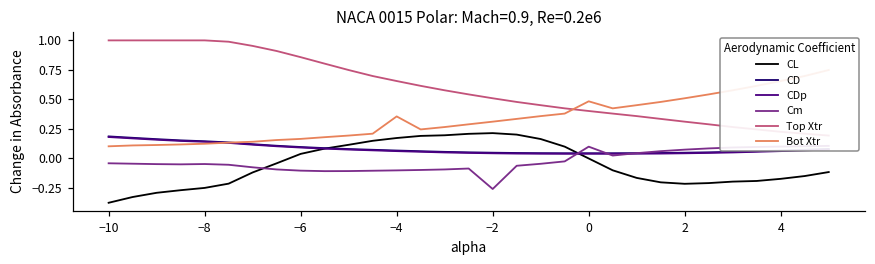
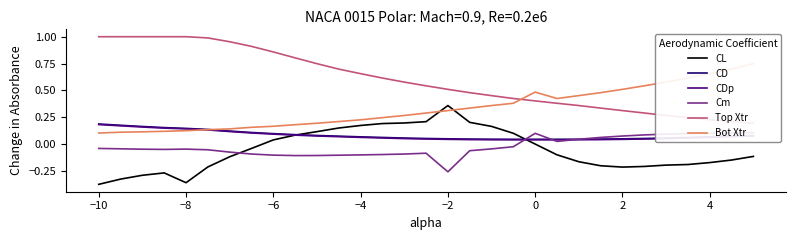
CL, −8: -0.25 -> -0.36
Bot Xtr, −4: 0.36 -> 0.23
CL, −2: 0.21 -> 0.36
